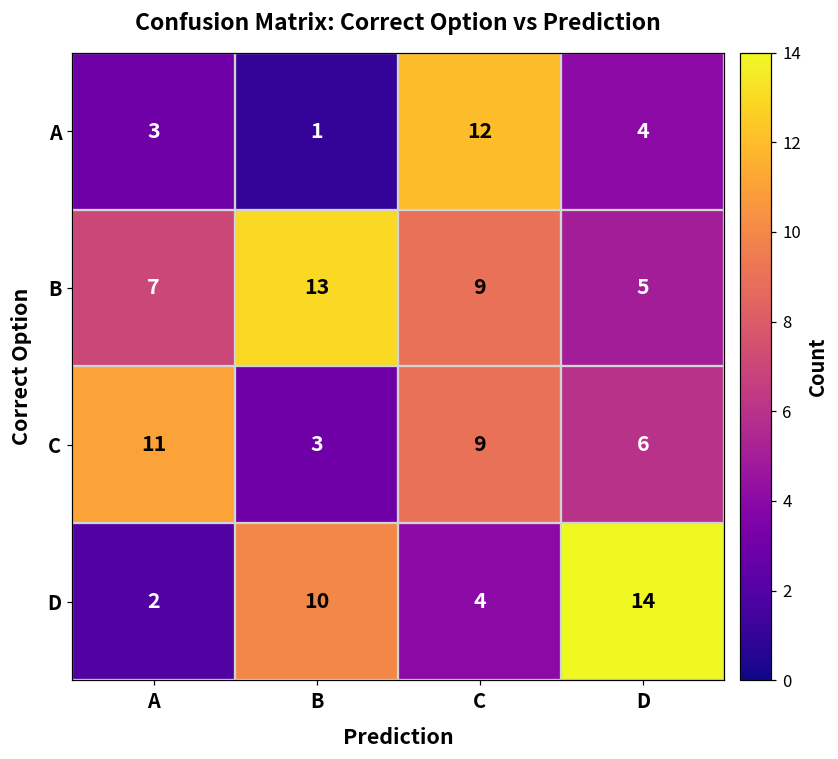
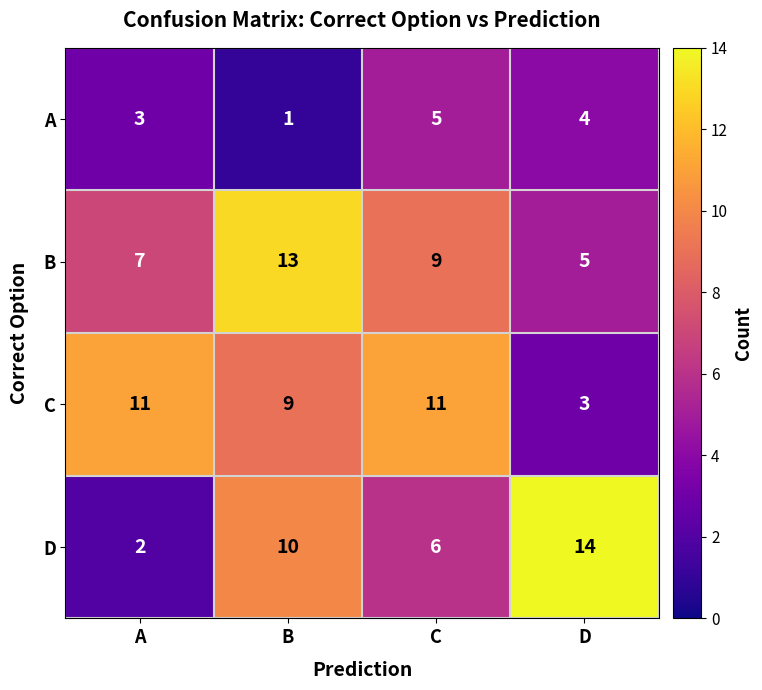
A, C: 12 -> 5
C, B: 3 -> 9
C, C: 9 -> 11
C, D: 6 -> 3
D, C: 4 -> 6
